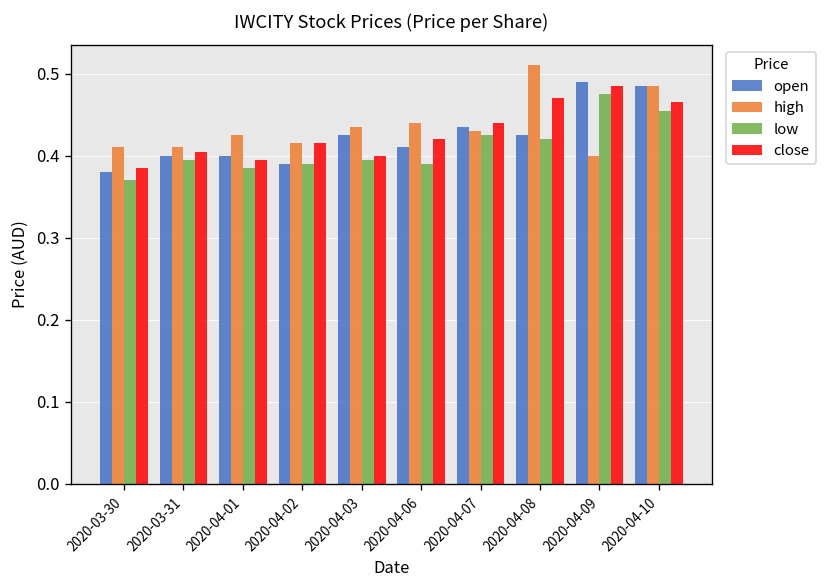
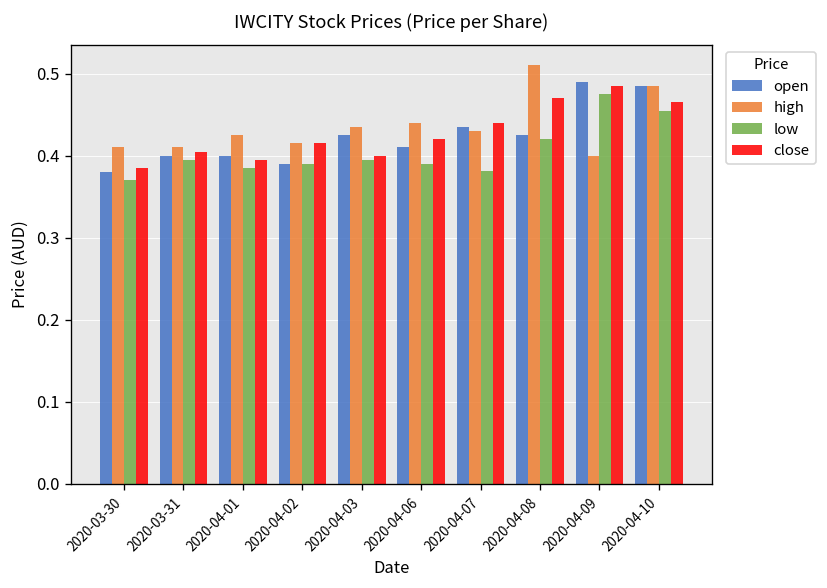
low, 2020-04-07: 0.43 -> 0.38
